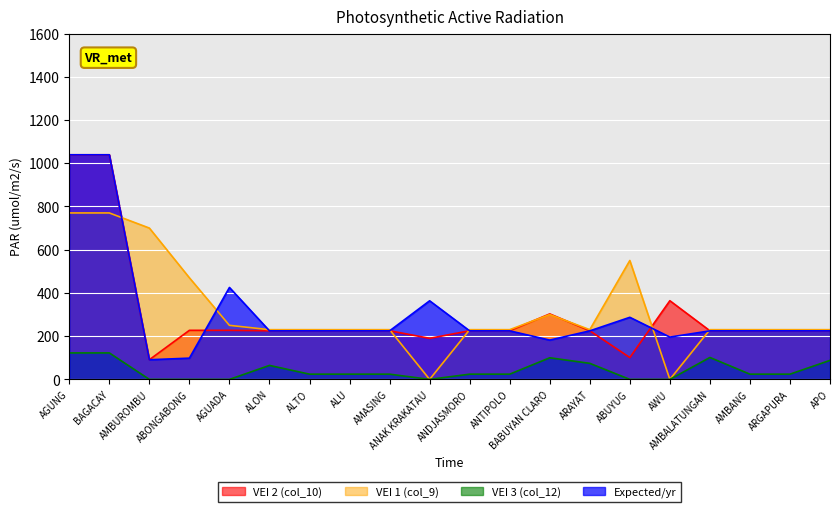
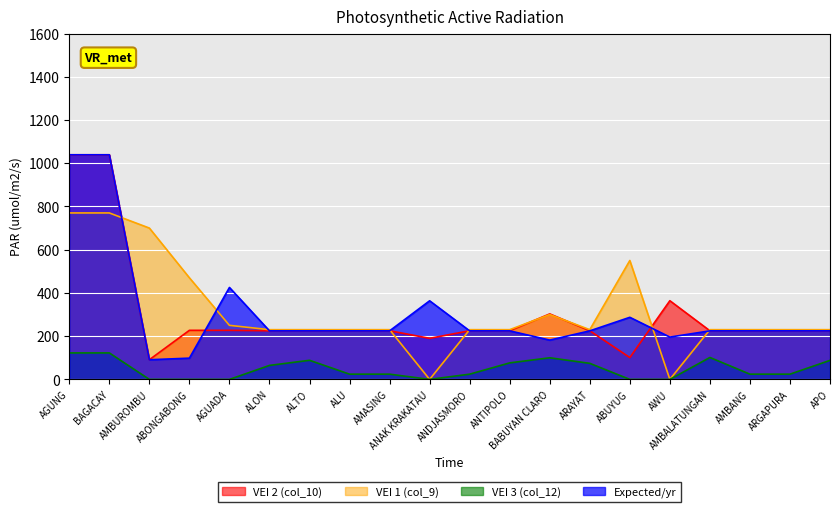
VEI 3 (col_12), ALTO: 20 -> 90
VEI 3 (col_12), ANTIPOLO: 20 -> 80
